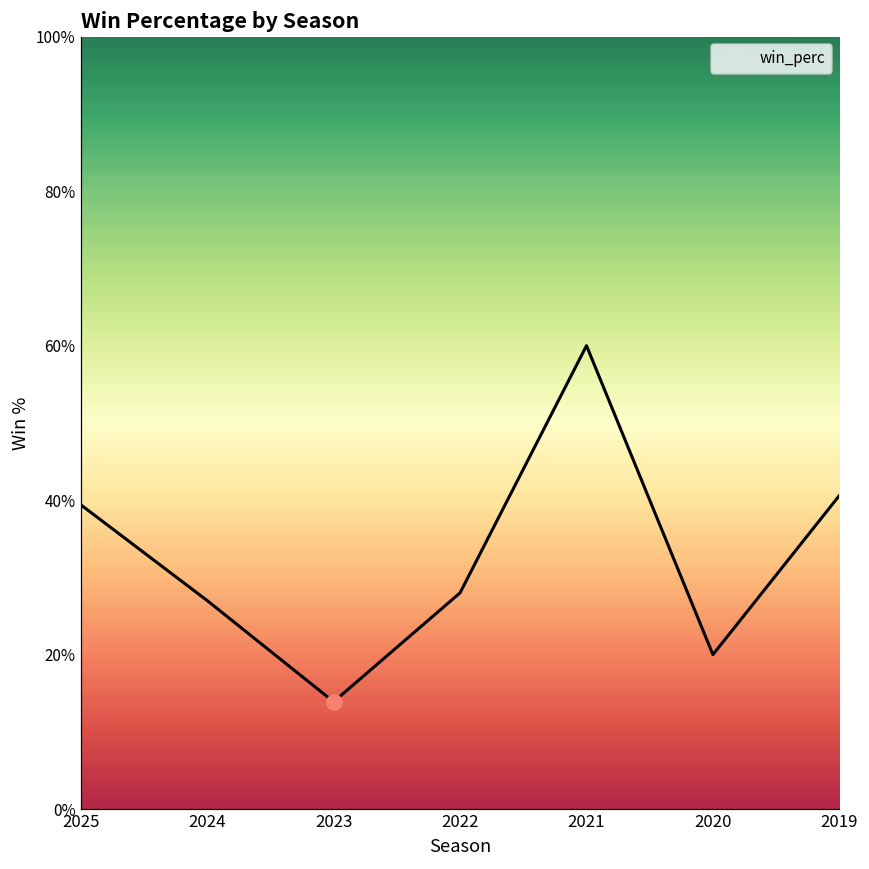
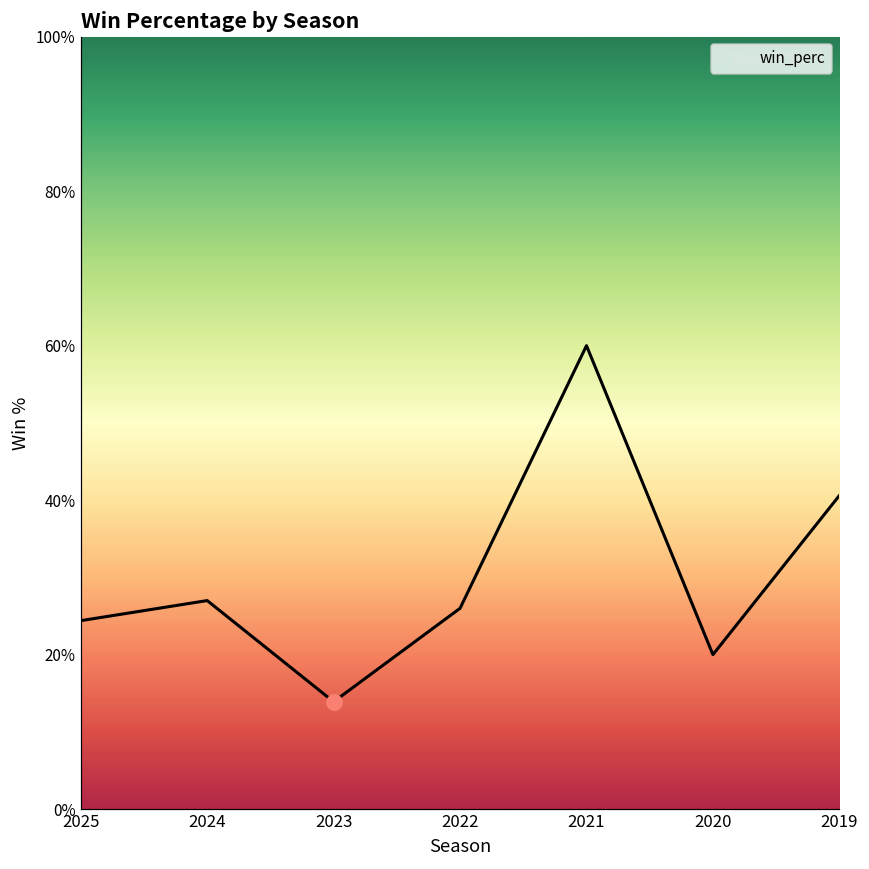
win_perc, 2025: 39% -> 24%
win_perc, 2022: 28% -> 26%
